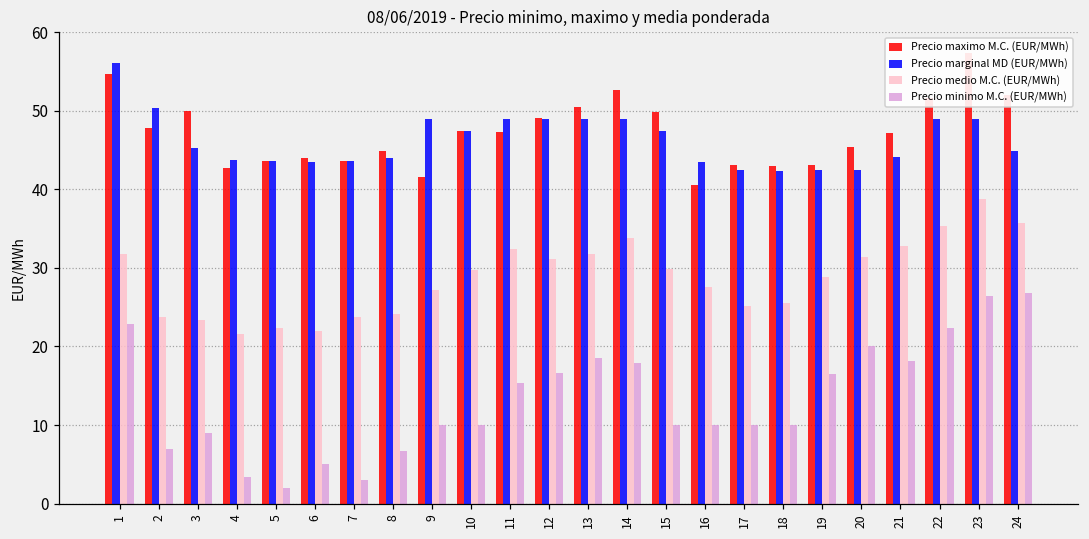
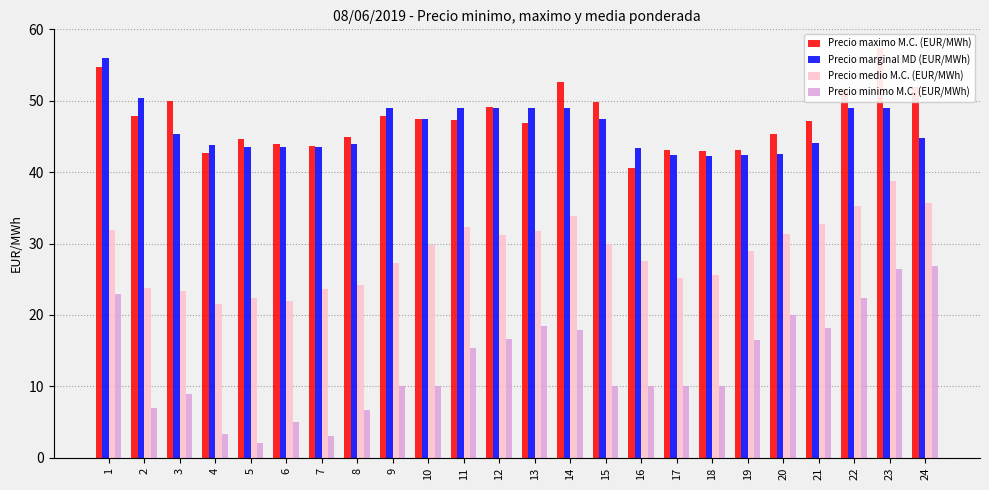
Precio maximo M.C. (EUR/MWh), 5: 44 -> 45
Precio maximo M.C. (EUR/MWh), 9: 42 -> 48
Precio maximo M.C. (EUR/MWh), 13: 51 -> 47
